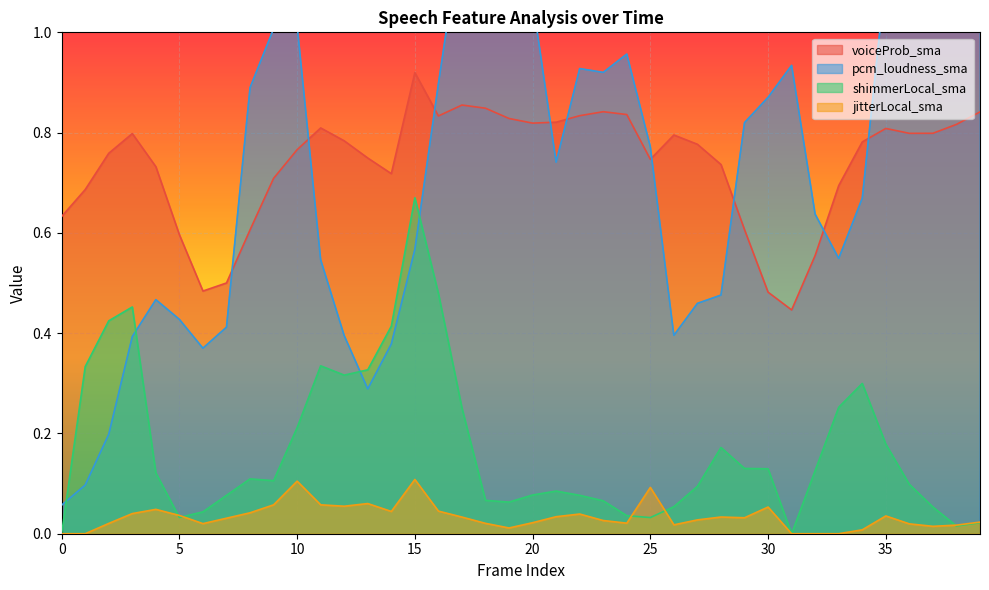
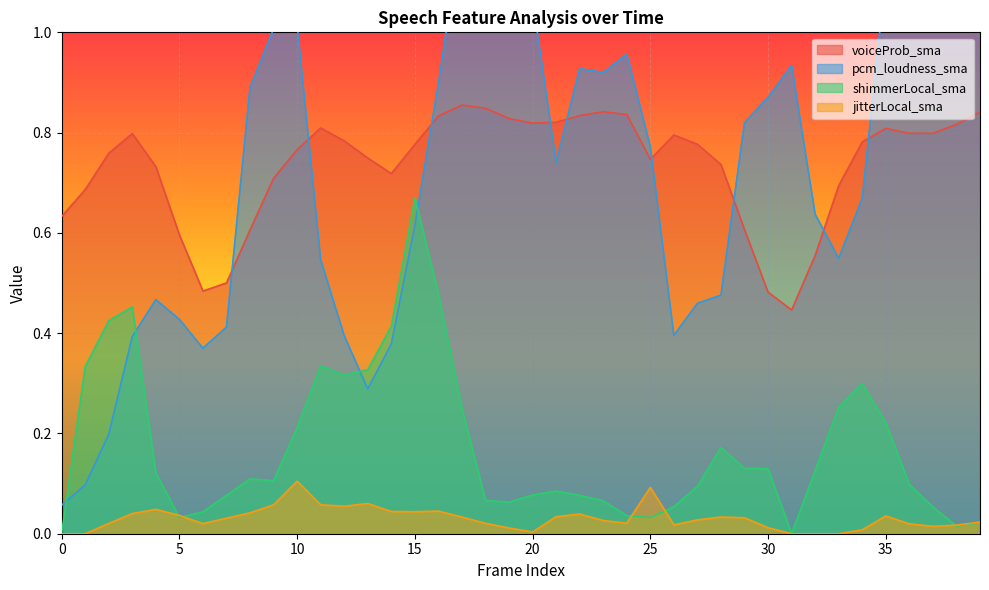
voiceProb_sma, 15: 0.92 -> 0.78
pcm_loudness_sma, 15: 0.57 -> 0.62
jitterLocal_sma, 15: 0.11 -> 0.04
jitterLocal_sma, 20: 0.02 -> 0.00
jitterLocal_sma, 30: 0.05 -> 0.01
shimmerLocal_sma, 35: 0.18 -> 0.22
